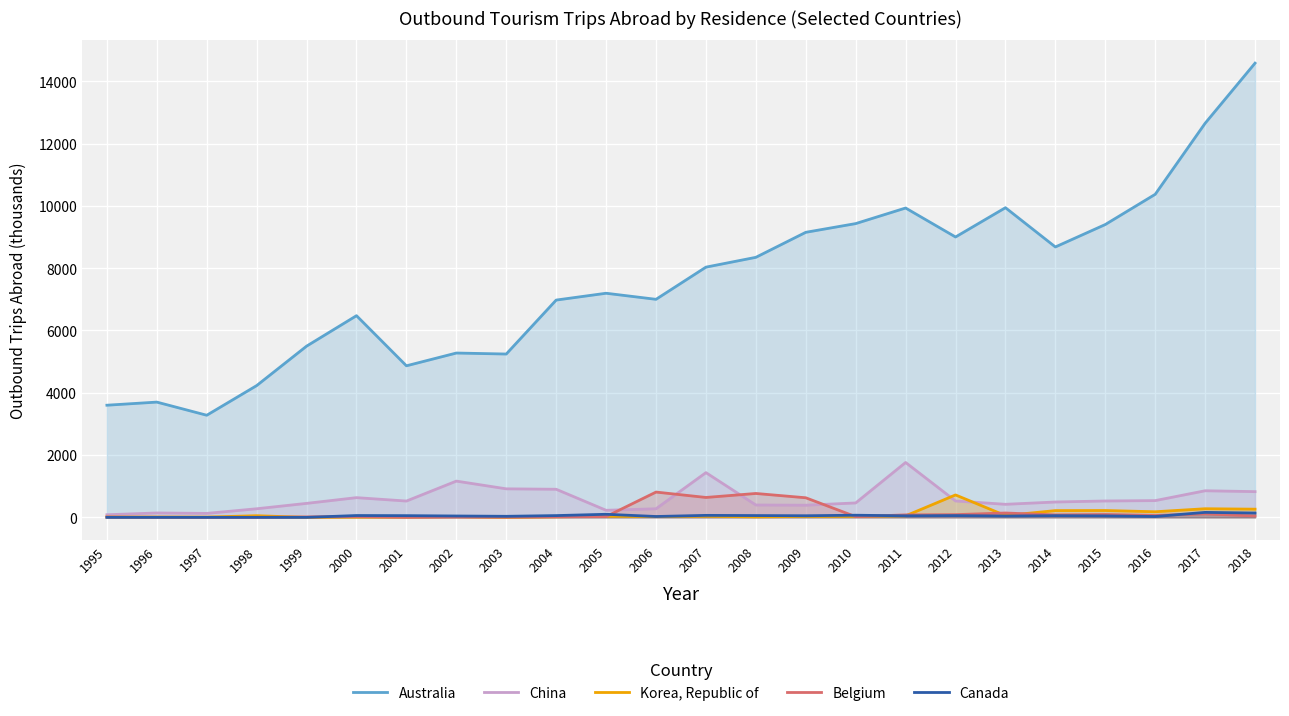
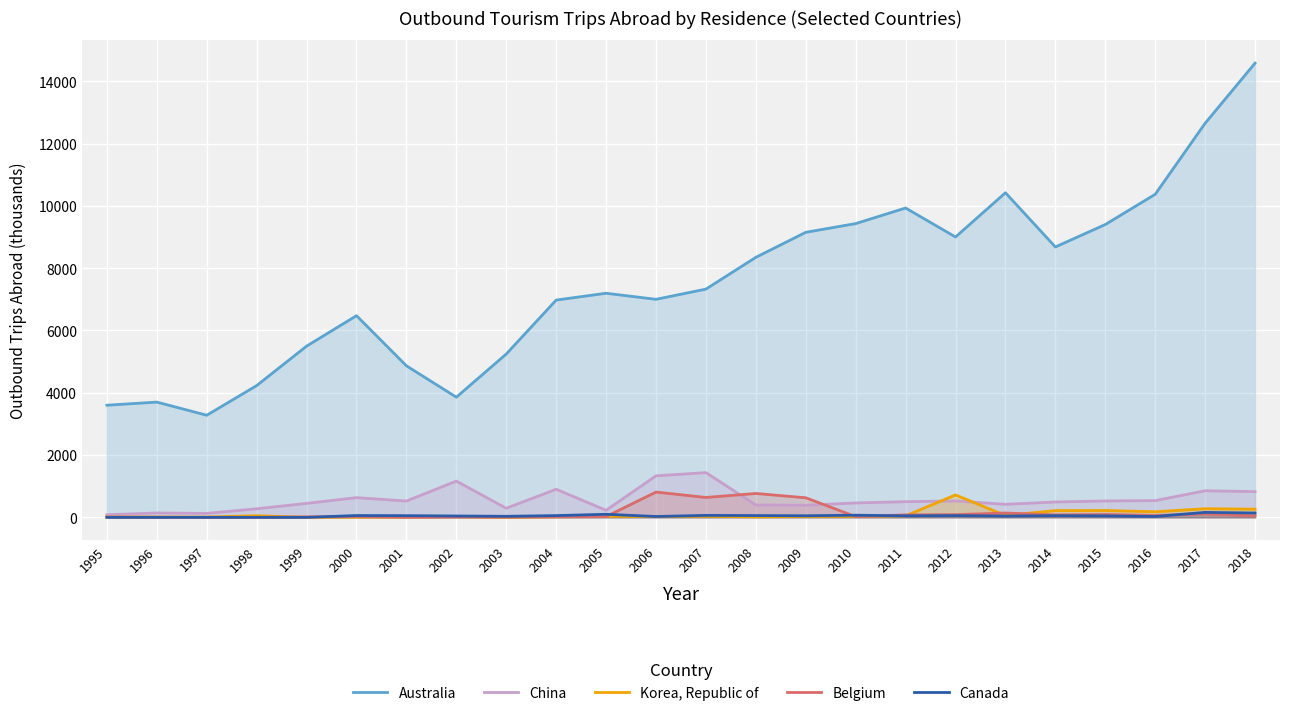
Australia, 2002: 5300 -> 3900
China, 2003: 900 -> 300
China, 2006: 300 -> 1300
Australia, 2007: 8000 -> 7300
China, 2011: 1800 -> 500
Australia, 2013: 9900 -> 10400
